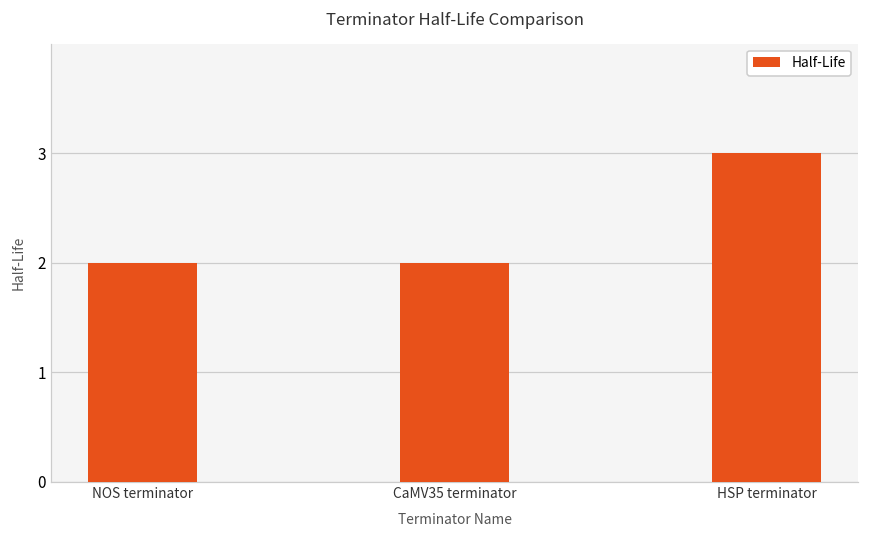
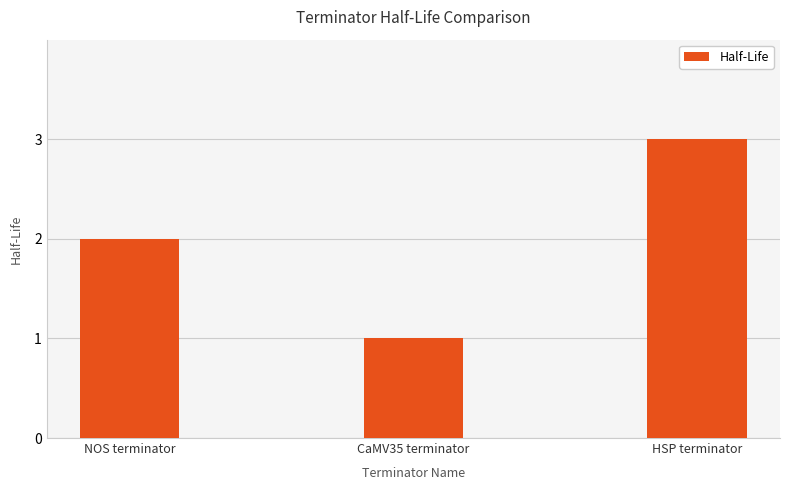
CaMV35 terminator: 2 -> 1
